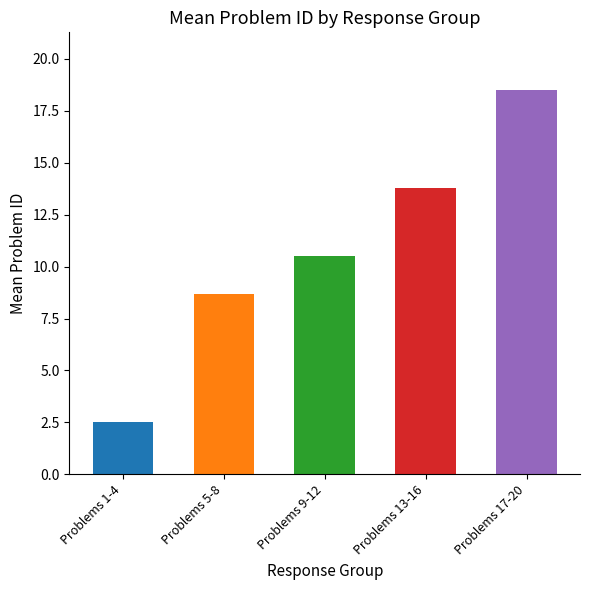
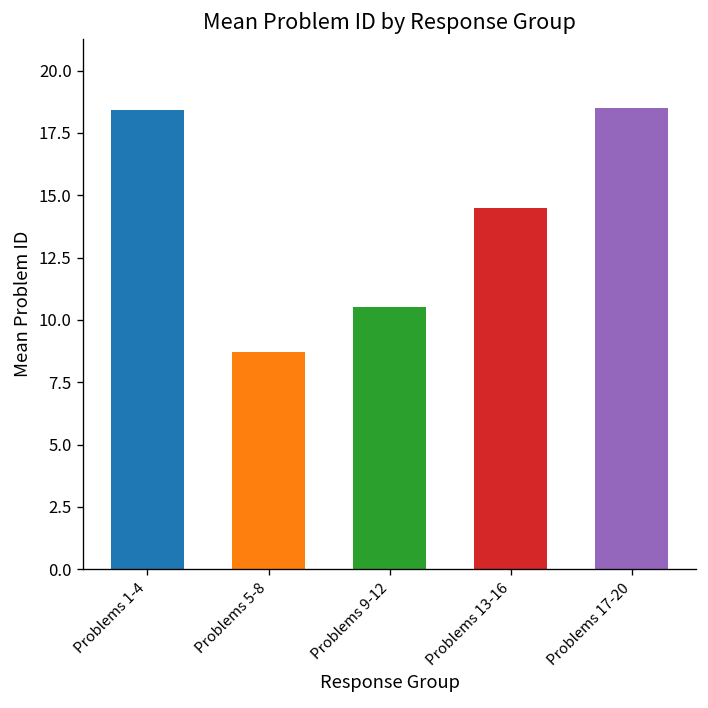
Problems 1-4: 2.5 -> 18.4
Problems 13-16: 13.8 -> 14.5
